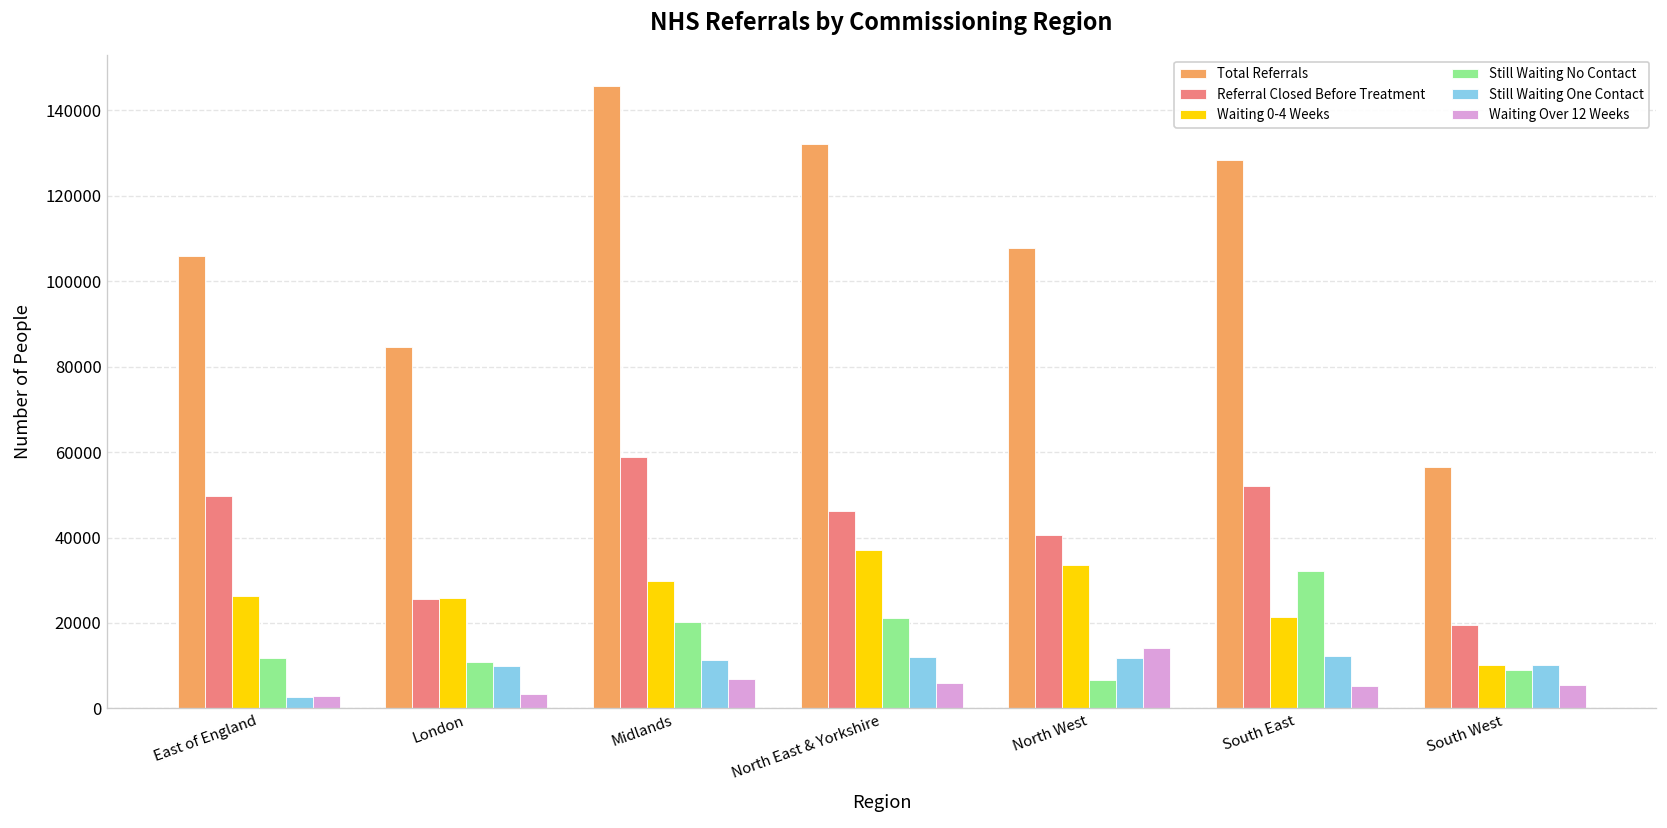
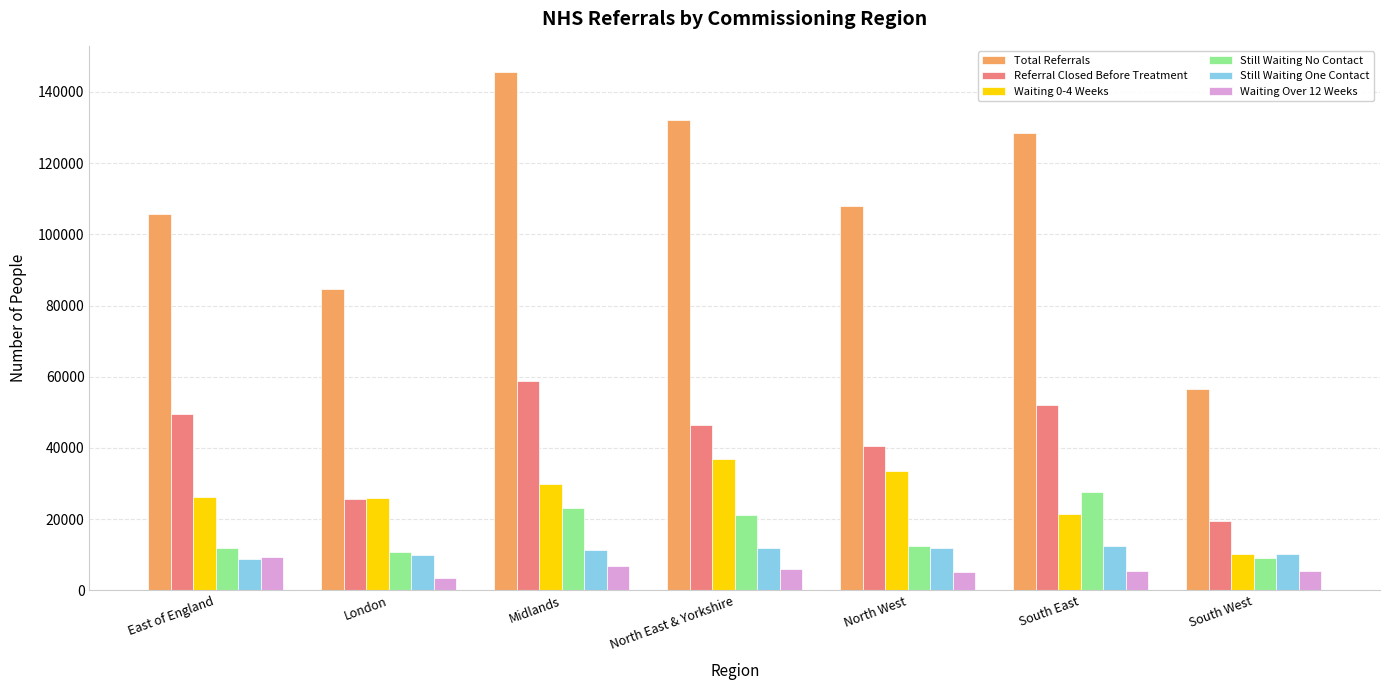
Still Waiting One Contact, East of England: 3000 -> 9000
Waiting Over 12 Weeks, East of England: 3000 -> 9000
Still Waiting No Contact, Midlands: 20000 -> 23000
Still Waiting No Contact, North West: 7000 -> 13000
Waiting Over 12 Weeks, North West: 14000 -> 5000
Still Waiting No Contact, South East: 32000 -> 27000
